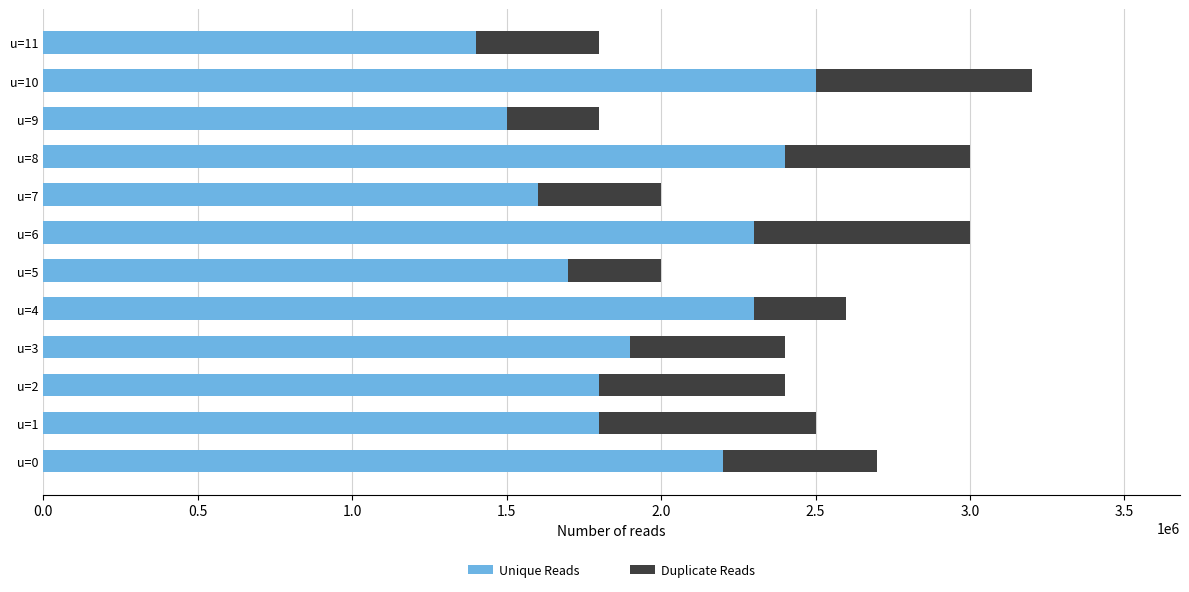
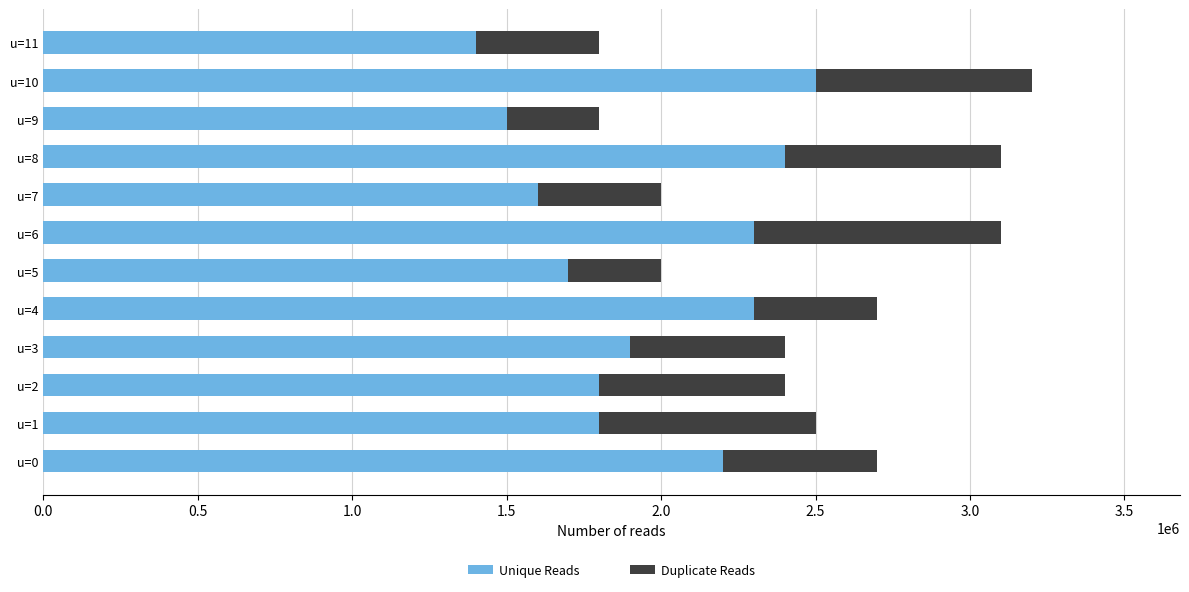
Duplicate Reads, u=8: 600000 -> 700000
Duplicate Reads, u=6: 700000 -> 800000
Duplicate Reads, u=4: 300000 -> 400000
